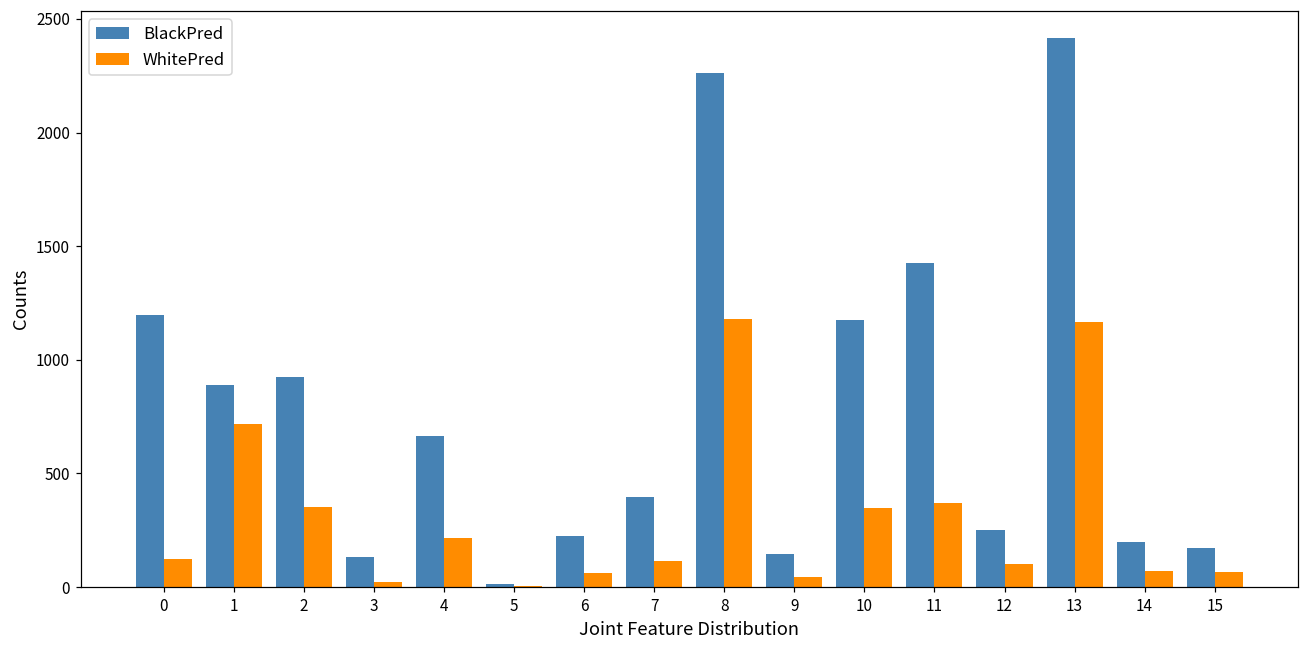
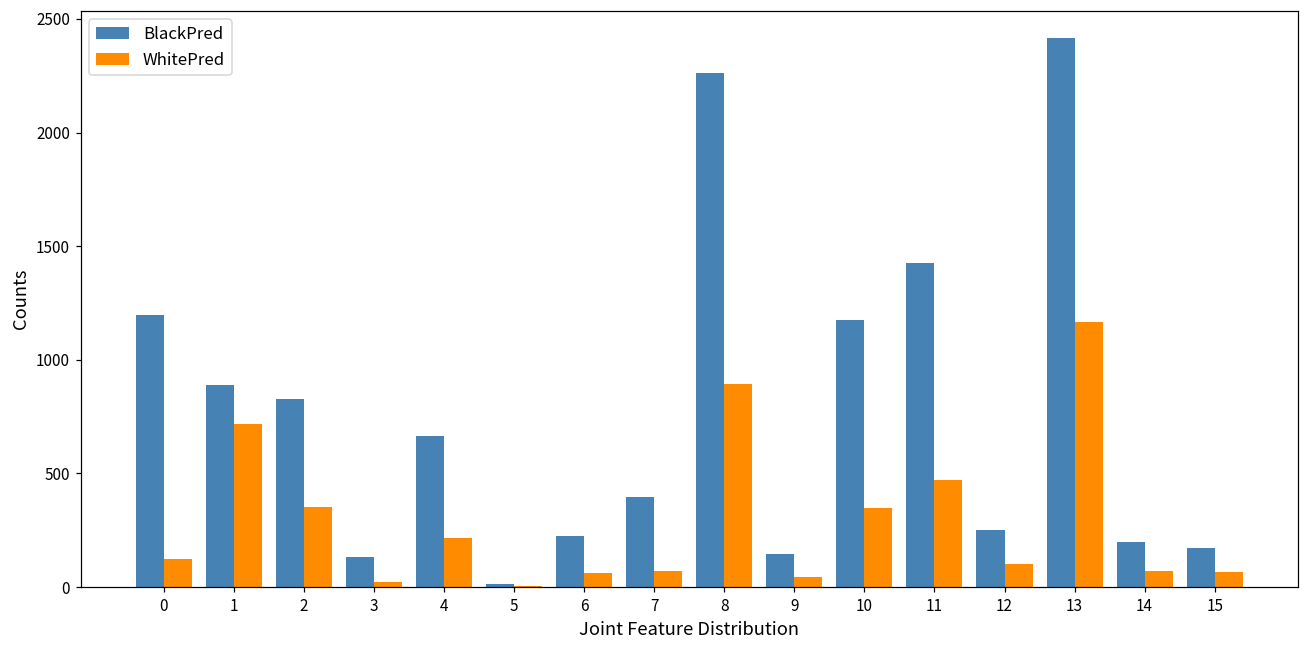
BlackPred, 2: 930 -> 830
WhitePred, 7: 120 -> 70
WhitePred, 8: 1180 -> 900
WhitePred, 11: 370 -> 470
